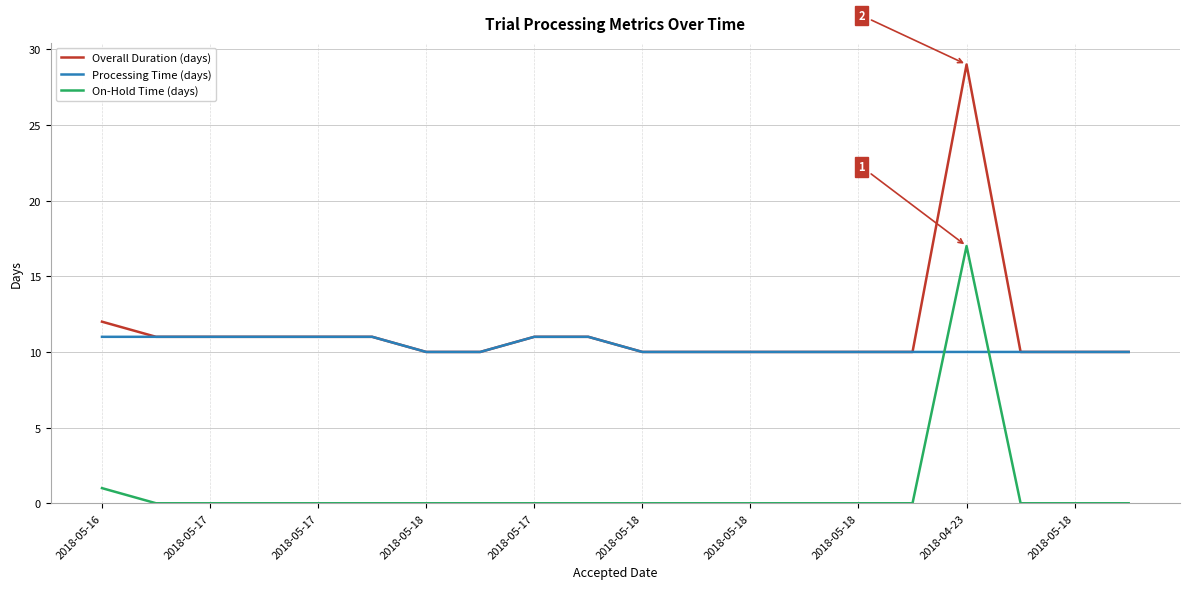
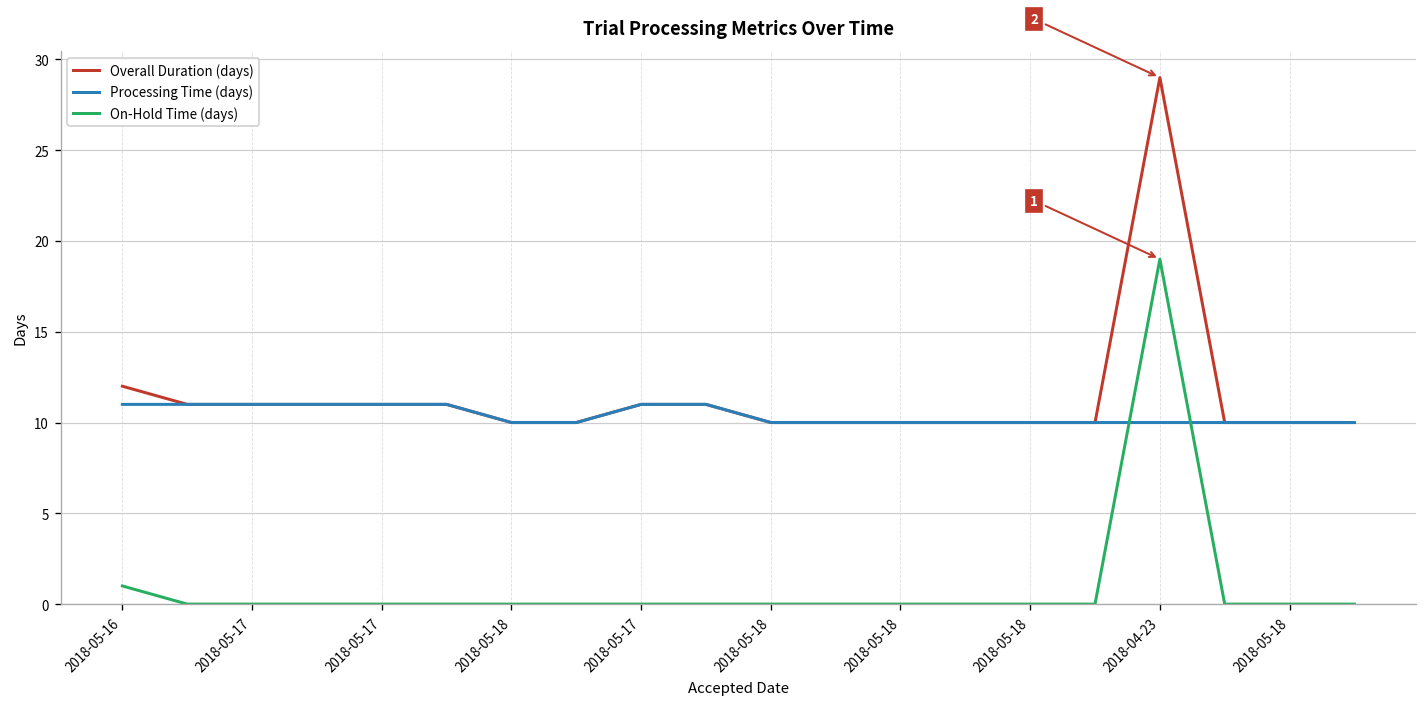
On-Hold Time (days), 2018-04-23: 17 -> 19
